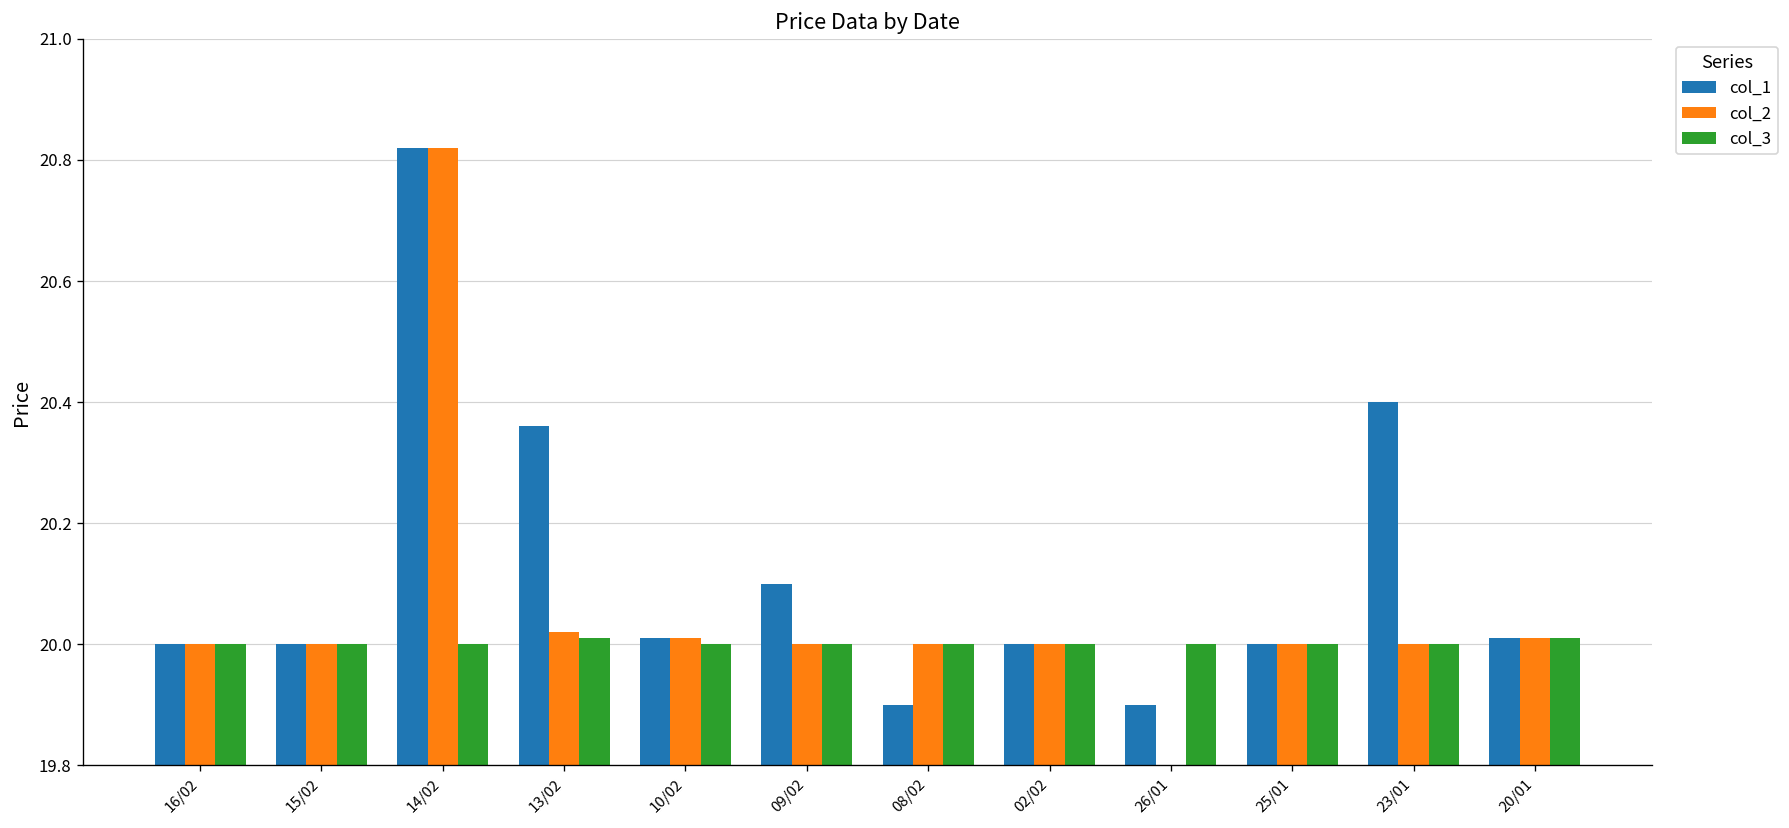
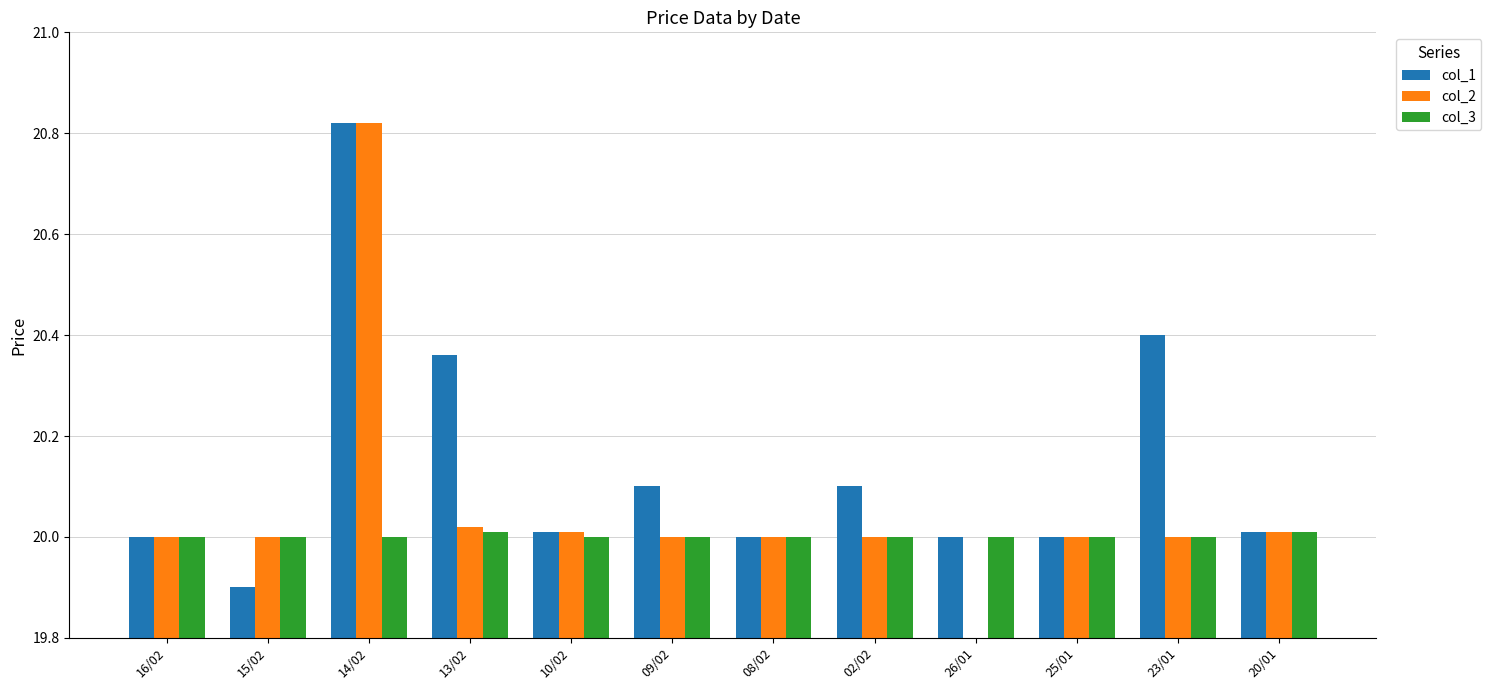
col_1, 15/02: 20.0 -> 19.9
col_1, 08/02: 19.9 -> 20.0
col_1, 02/02: 20.0 -> 20.1
col_1, 26/01: 19.9 -> 20.0
